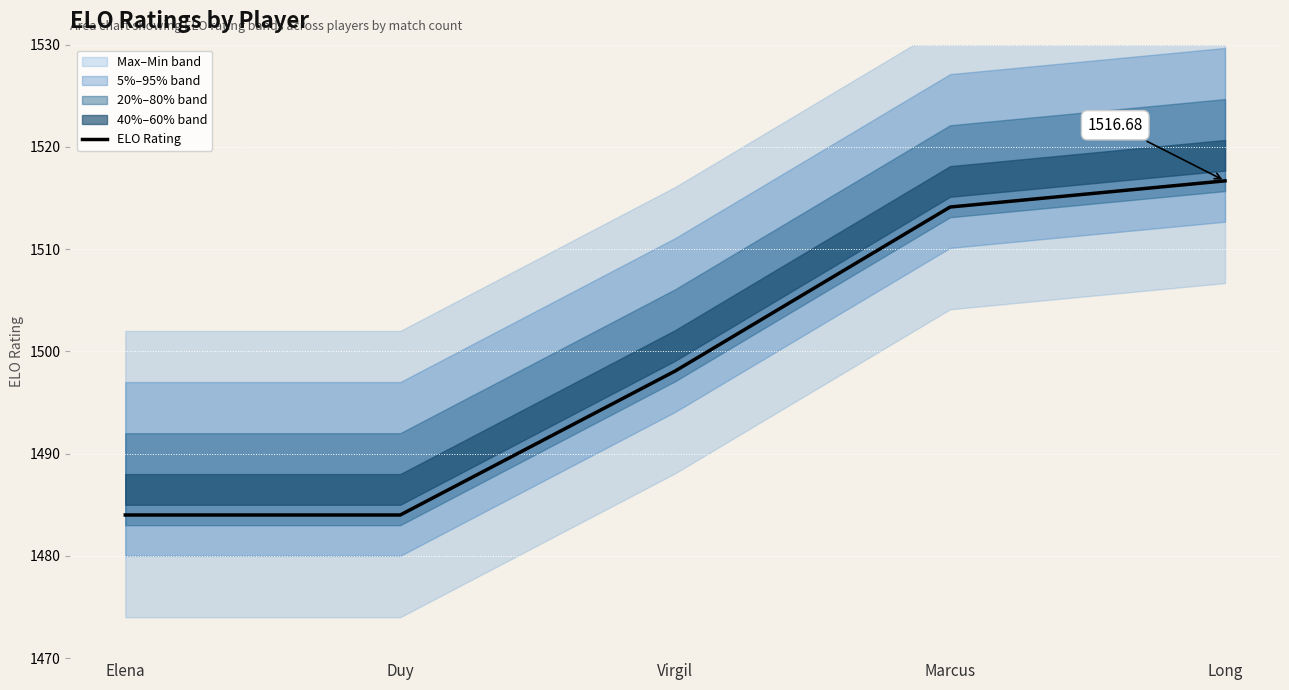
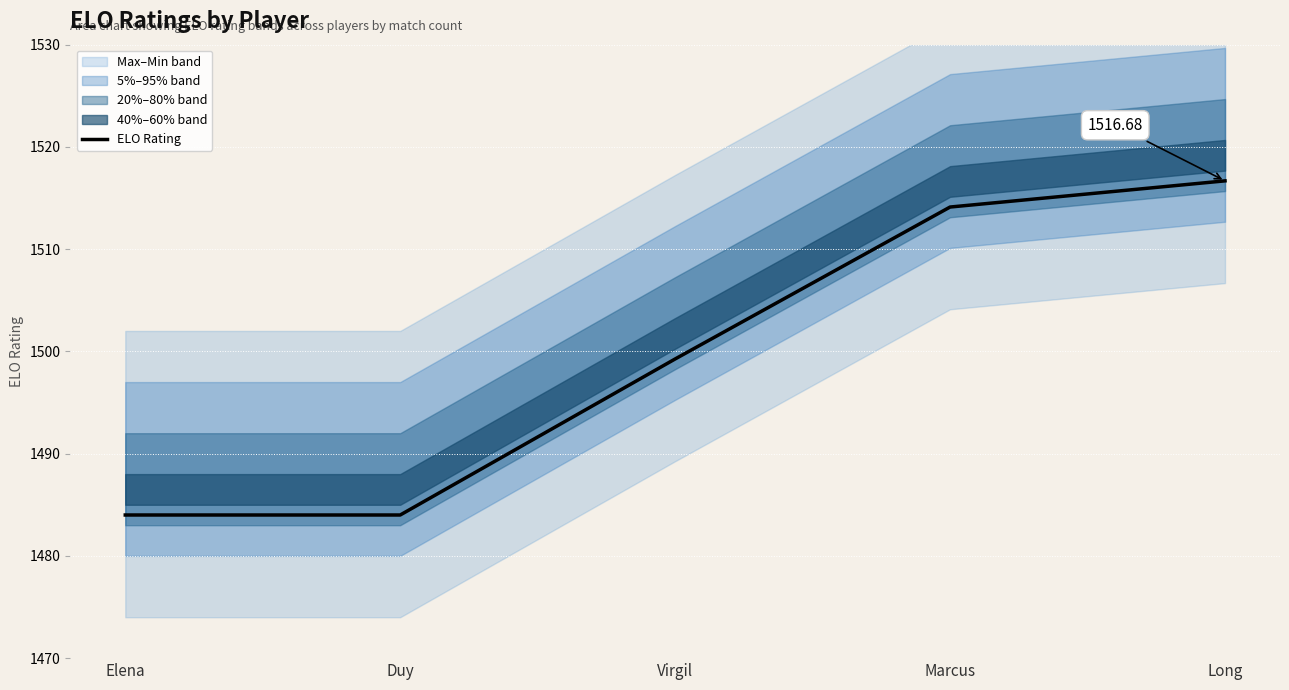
ELO Rating, Virgil: 1498.1 -> 1499.3
